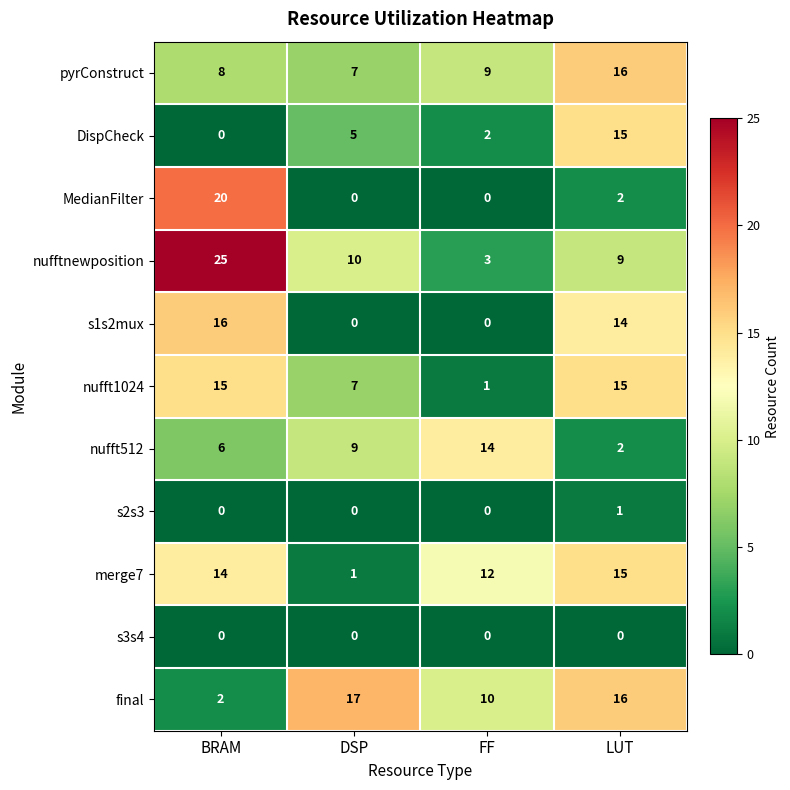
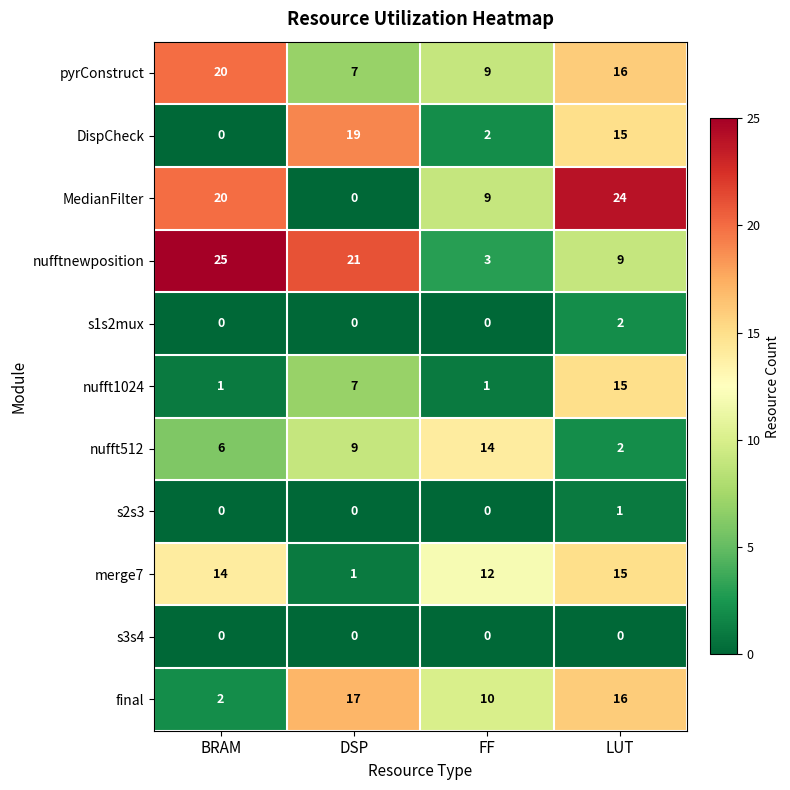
pyrConstruct, BRAM: 8 -> 20
DispCheck, DSP: 5 -> 19
MedianFilter, FF: 0 -> 9
MedianFilter, LUT: 2 -> 24
nufftnewposition, DSP: 10 -> 21
s1s2mux, BRAM: 16 -> 0
s1s2mux, LUT: 14 -> 2
nufft1024, BRAM: 15 -> 1
